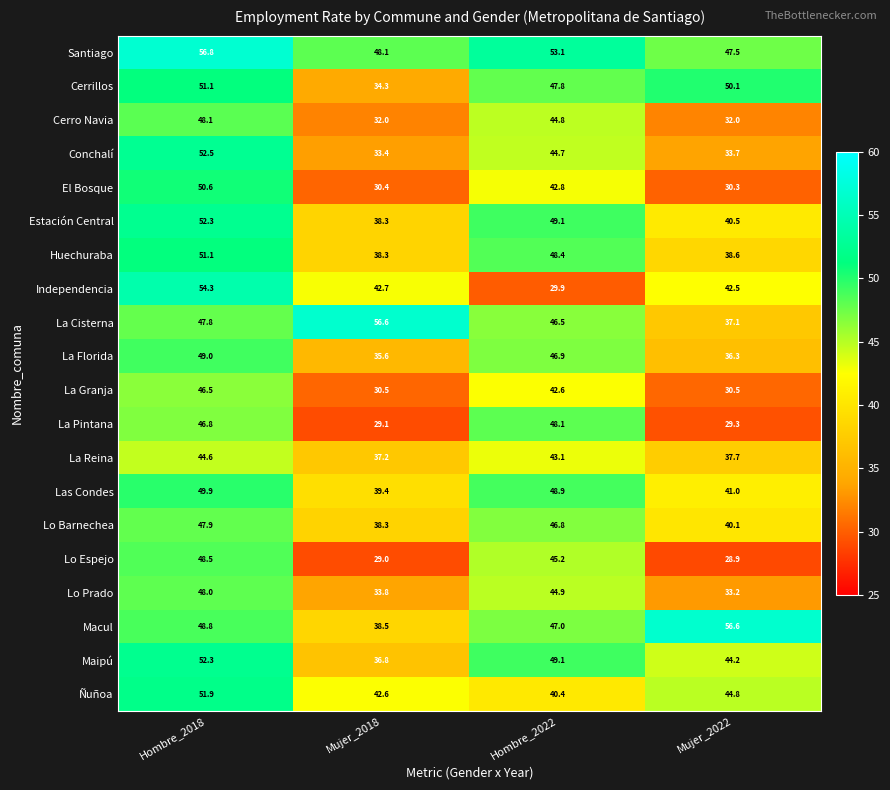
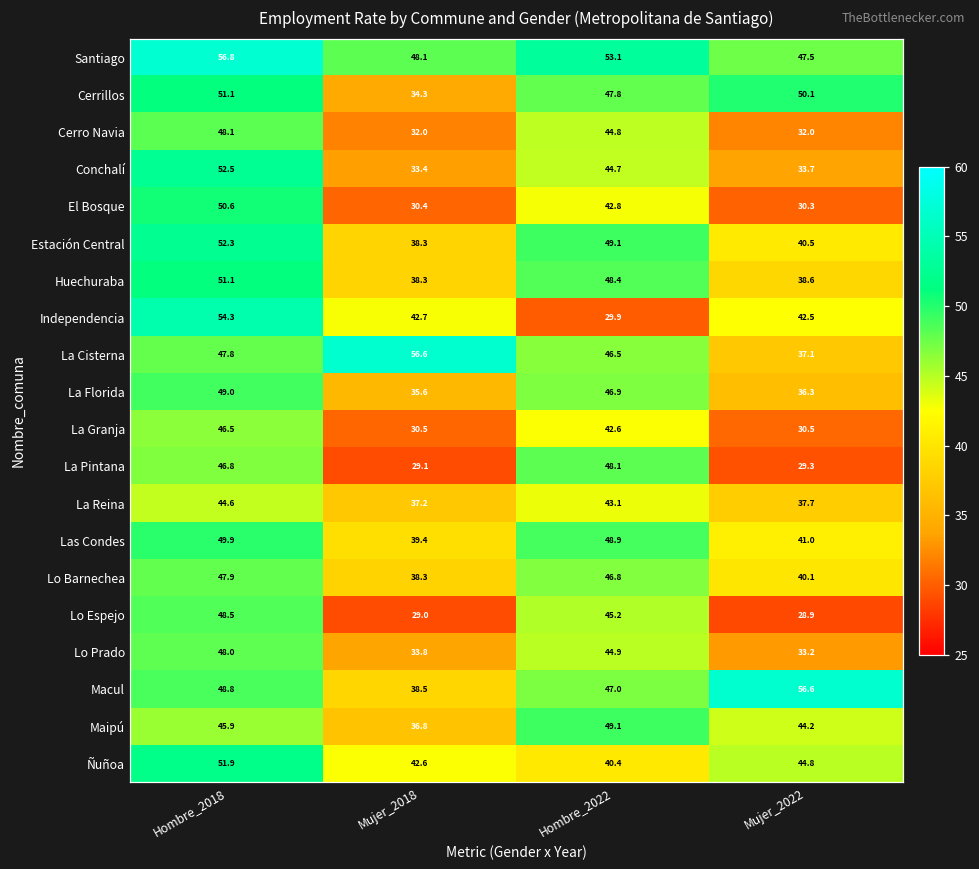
Maipú, Hombre_2018: 52.3 -> 45.9
